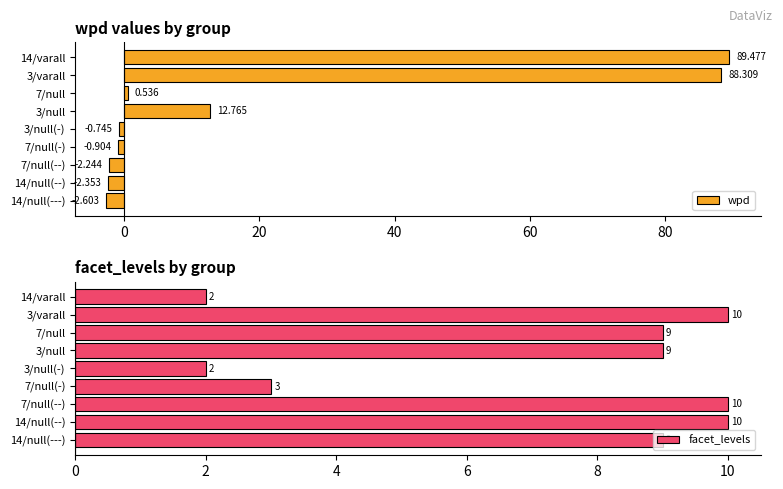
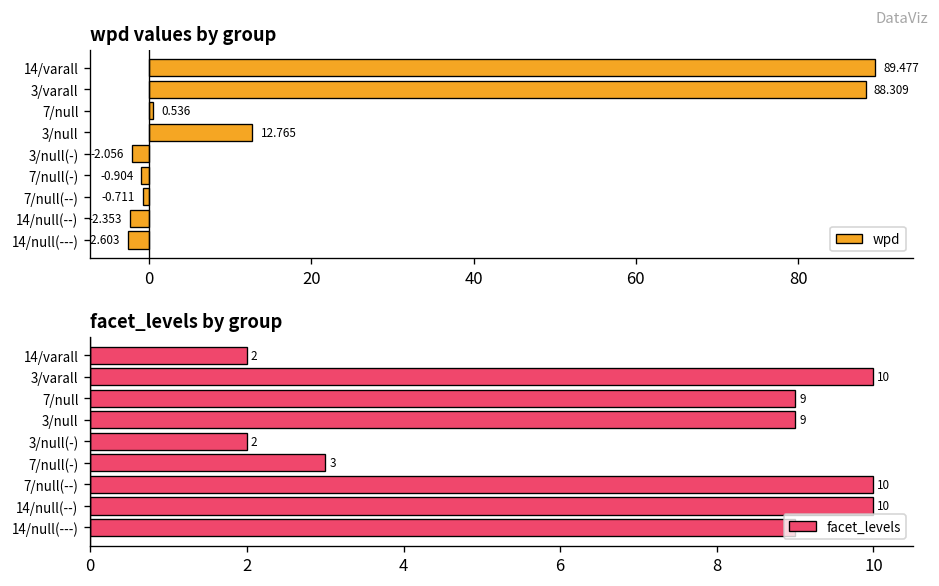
wpd values by group, 3/null(-): -0.745 -> -2.056
wpd values by group, 7/null(--): -2.244 -> -0.711
